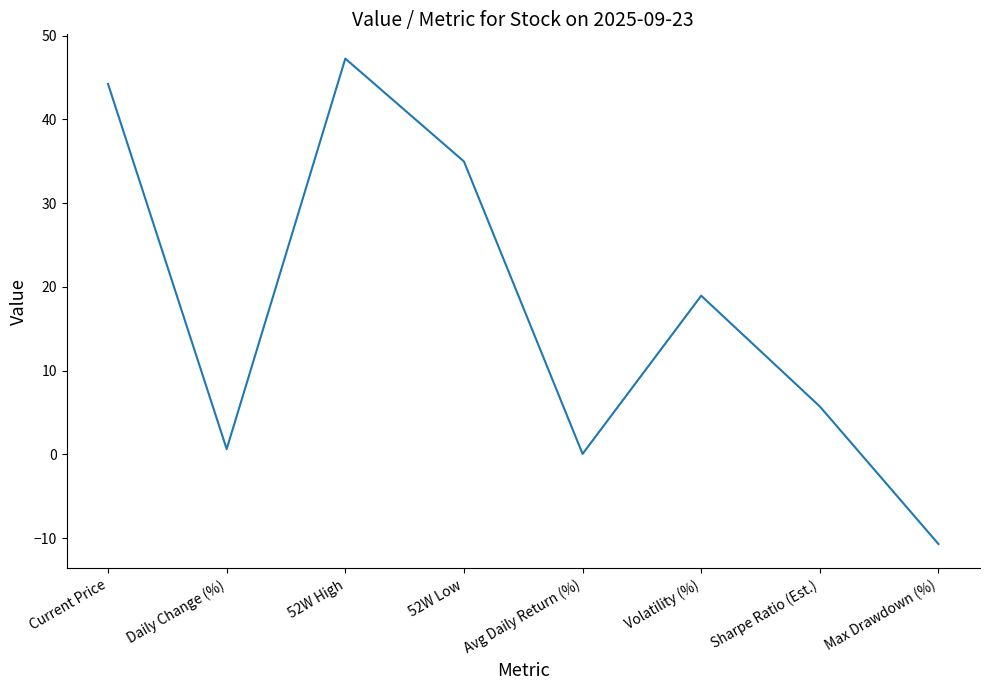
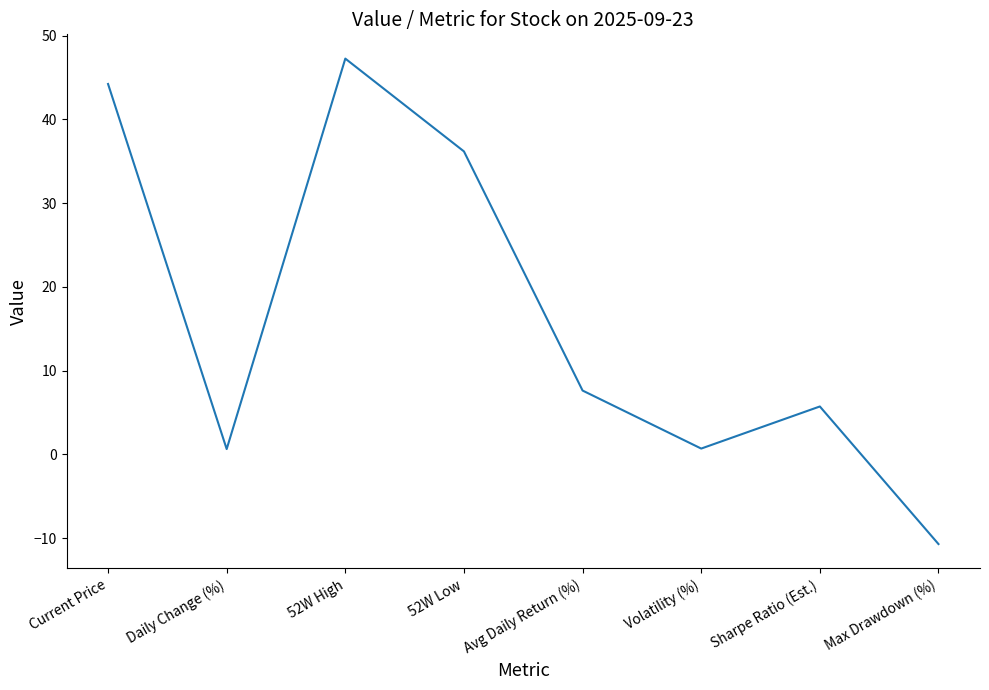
52W Low: 35 -> 36
Avg Daily Return (%): 0 -> 8
Volatility (%): 19 -> 1
